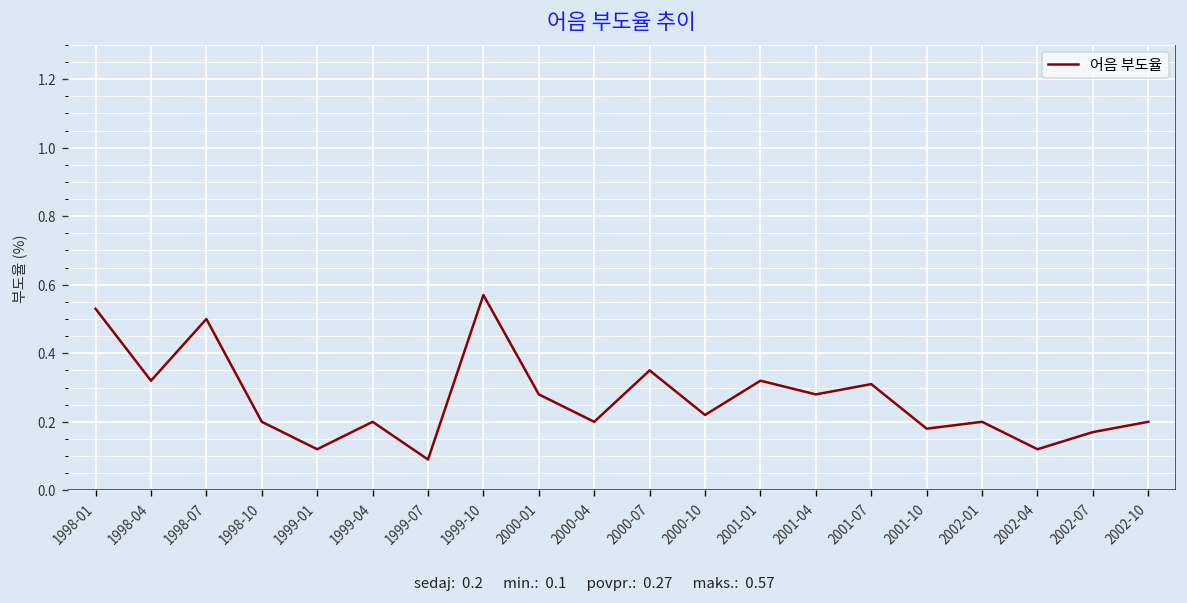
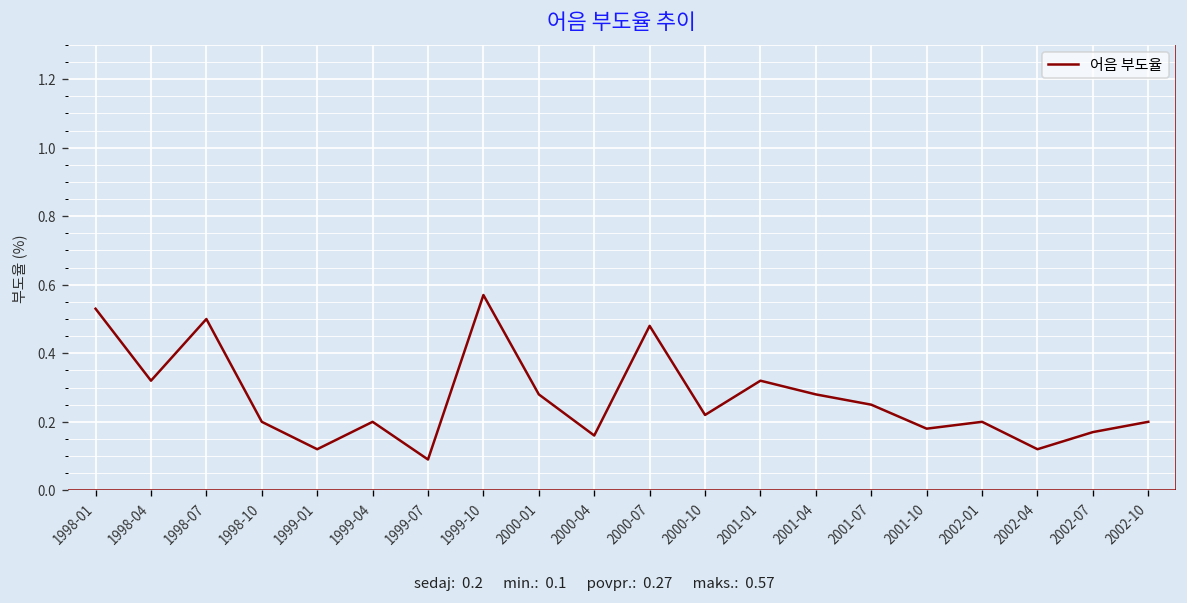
2000-04: 0.20 -> 0.16
2000-07: 0.35 -> 0.48
2001-07: 0.31 -> 0.25
